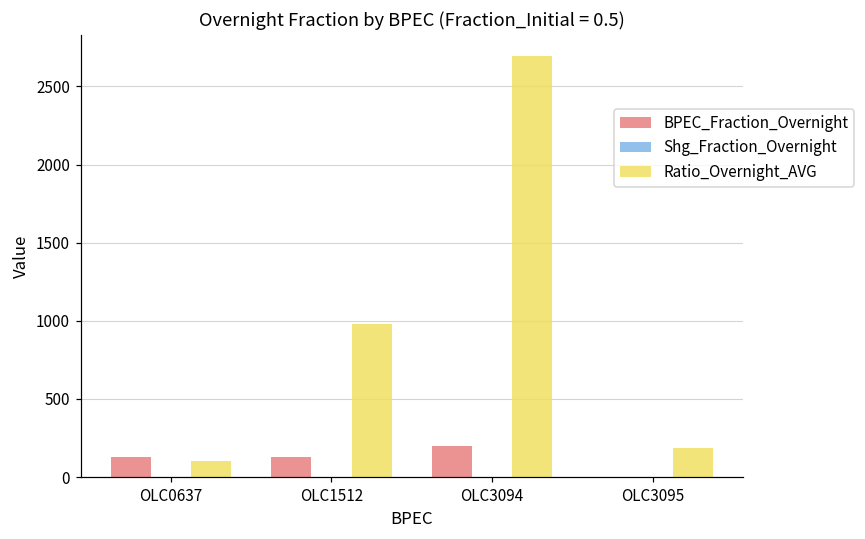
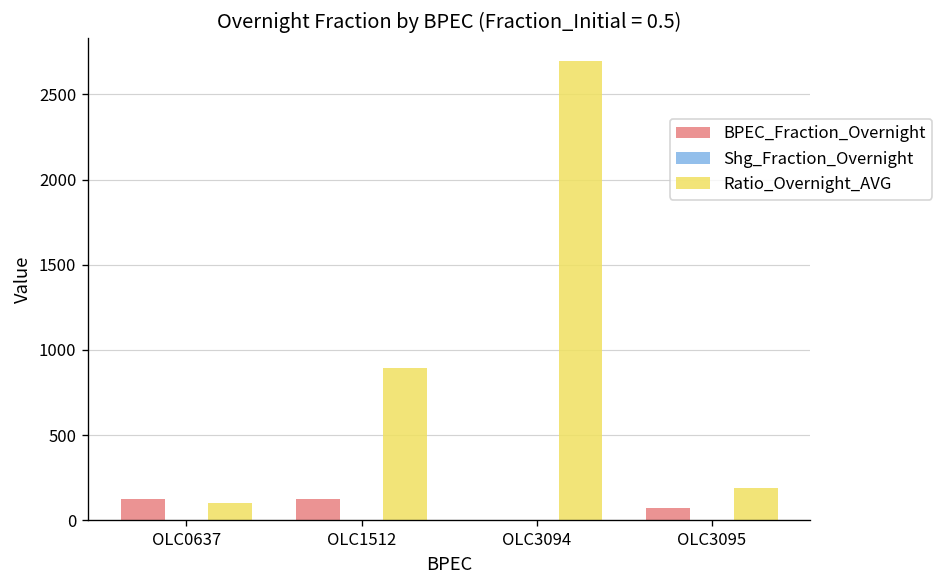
Ratio_Overnight_AVG, OLC1512: 980 -> 900
BPEC_Fraction_Overnight, OLC3094: 200 -> 0
BPEC_Fraction_Overnight, OLC3095: 0 -> 70
